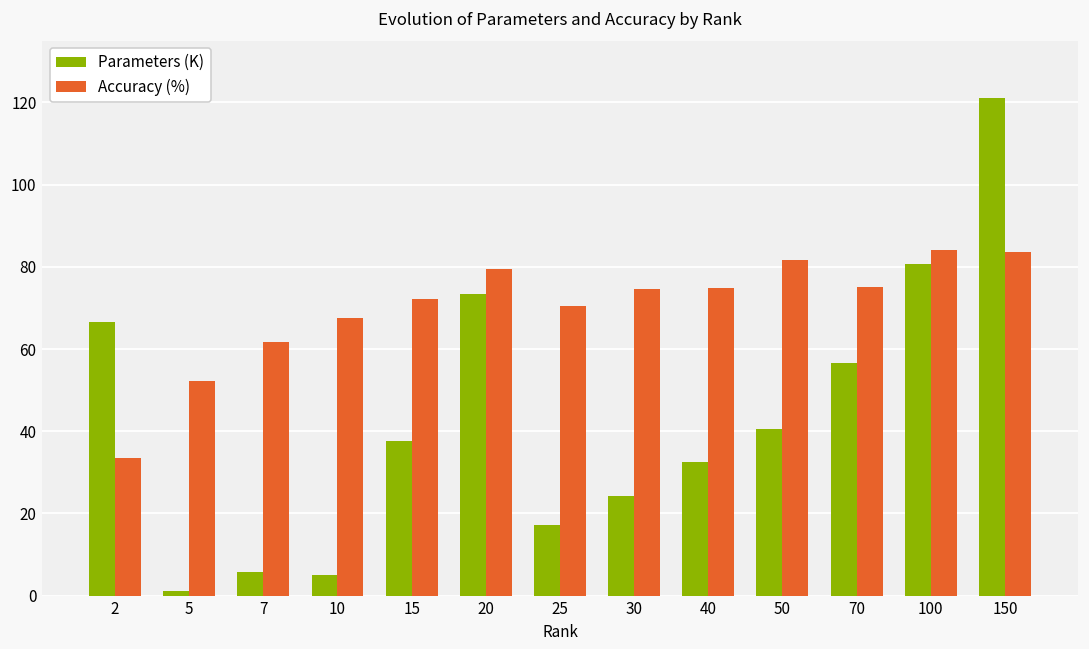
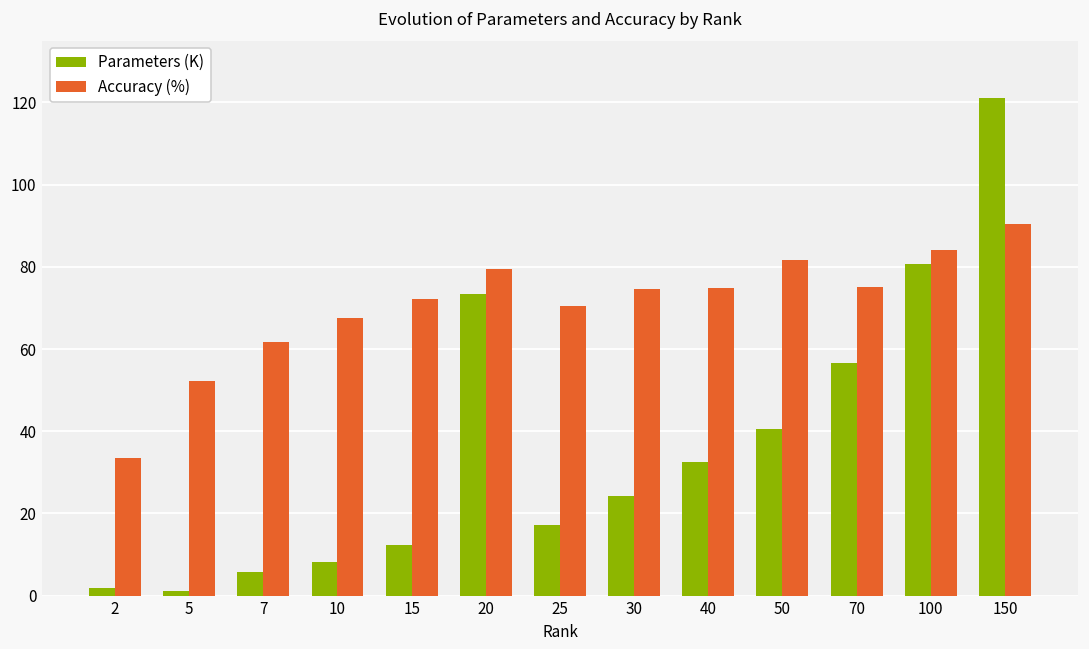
Parameters (K), 2: 67 -> 2
Parameters (K), 10: 5 -> 8
Parameters (K), 15: 38 -> 12
Accuracy (%), 150: 84 -> 90
